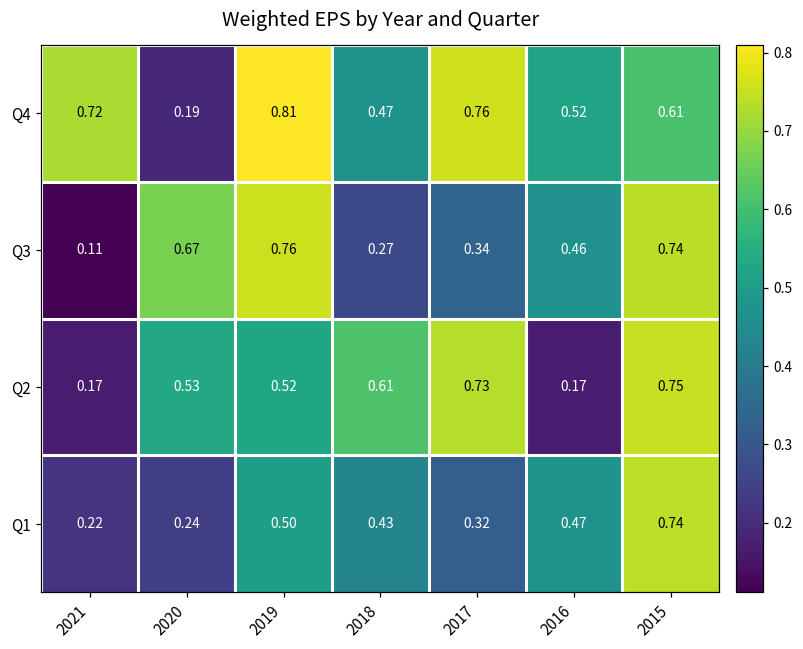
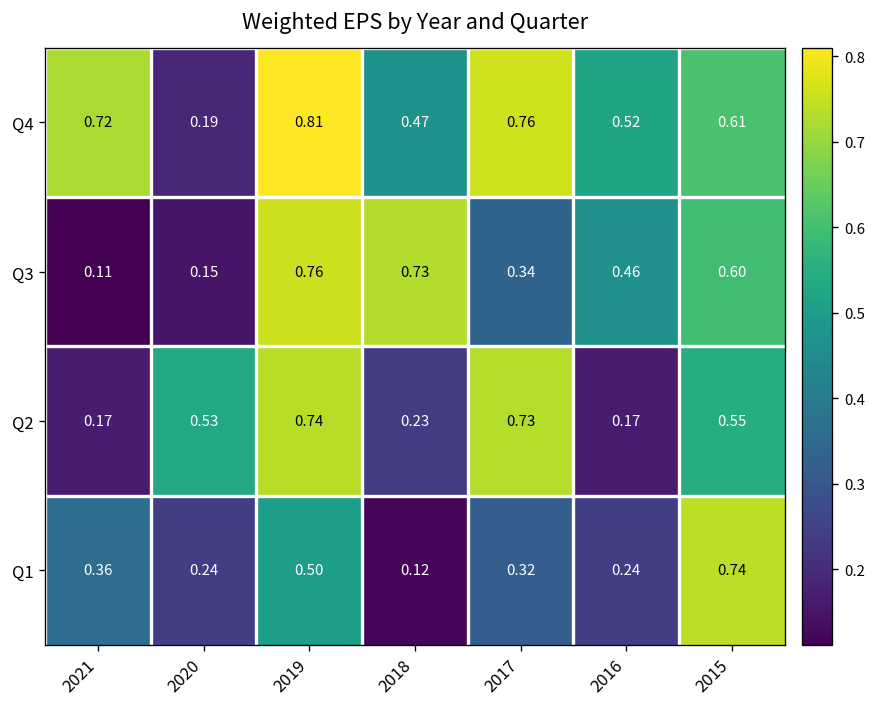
Q3, 2020: 0.67 -> 0.15
Q3, 2018: 0.27 -> 0.73
Q3, 2015: 0.74 -> 0.60
Q2, 2019: 0.52 -> 0.74
Q2, 2018: 0.61 -> 0.23
Q2, 2015: 0.75 -> 0.55
Q1, 2021: 0.22 -> 0.36
Q1, 2018: 0.43 -> 0.12
Q1, 2016: 0.47 -> 0.24
